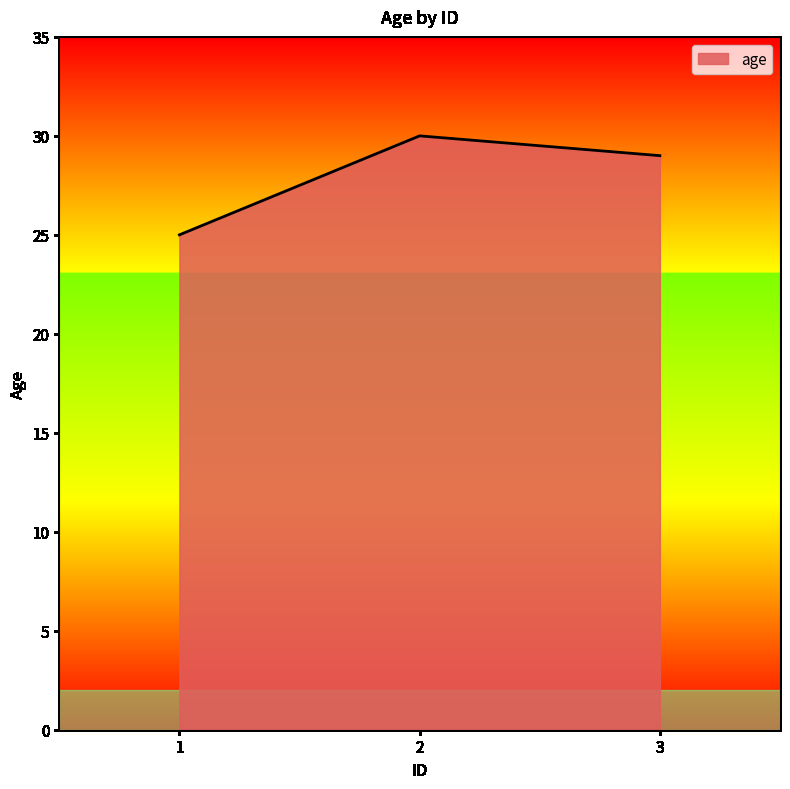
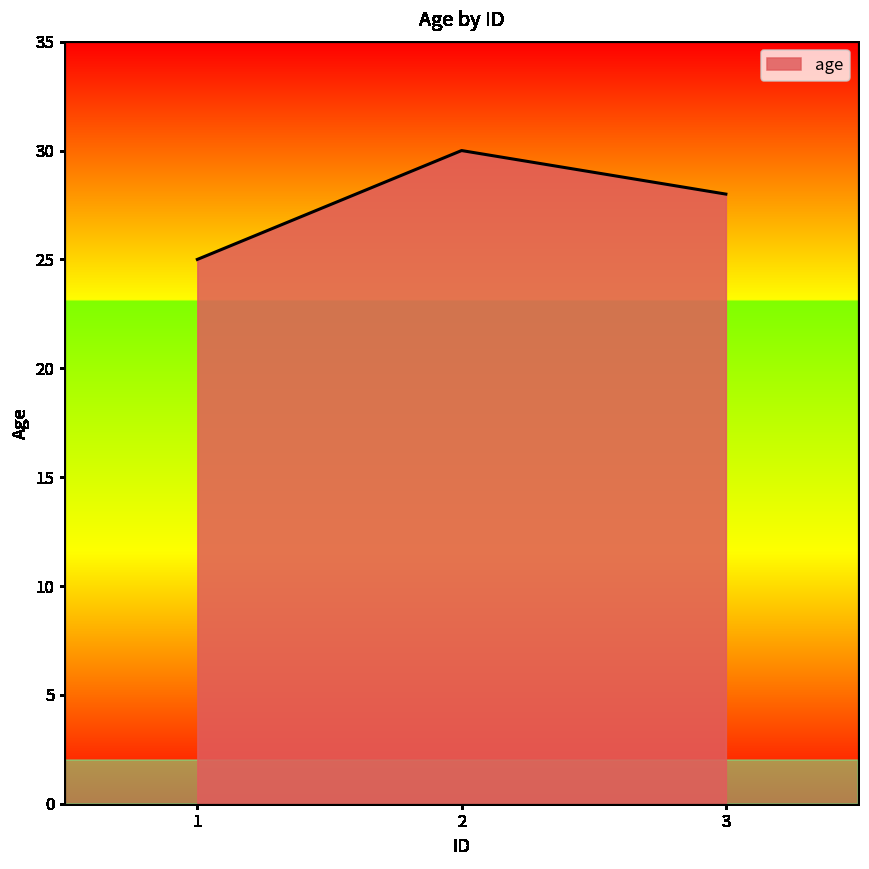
3: 29 -> 28
